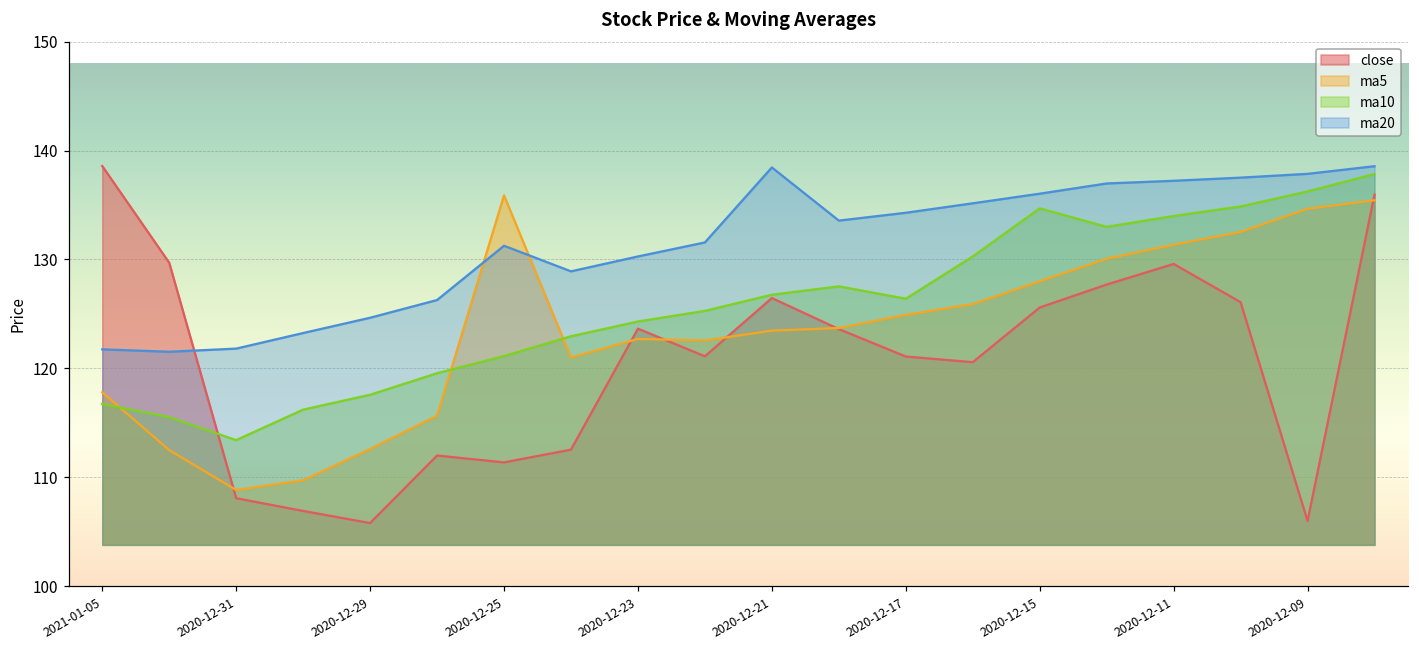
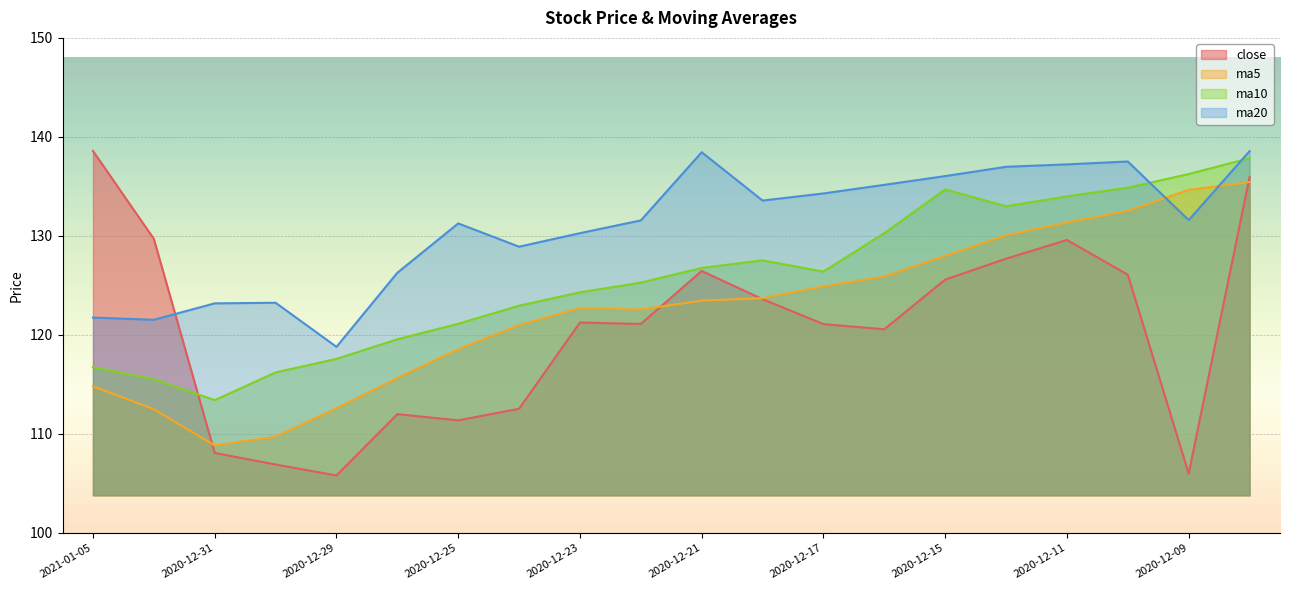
ma5, 2021-01-05: 118 -> 115
ma20, 2020-12-31: 122 -> 123
ma20, 2020-12-29: 125 -> 119
ma5, 2020-12-25: 136 -> 119
close, 2020-12-23: 124 -> 121
ma20, 2020-12-09: 138 -> 132
